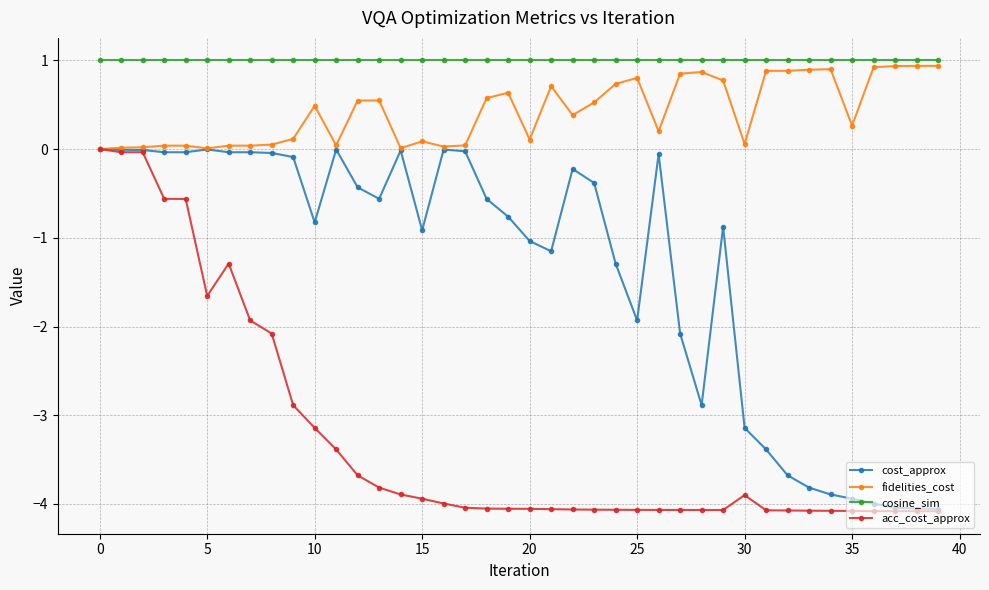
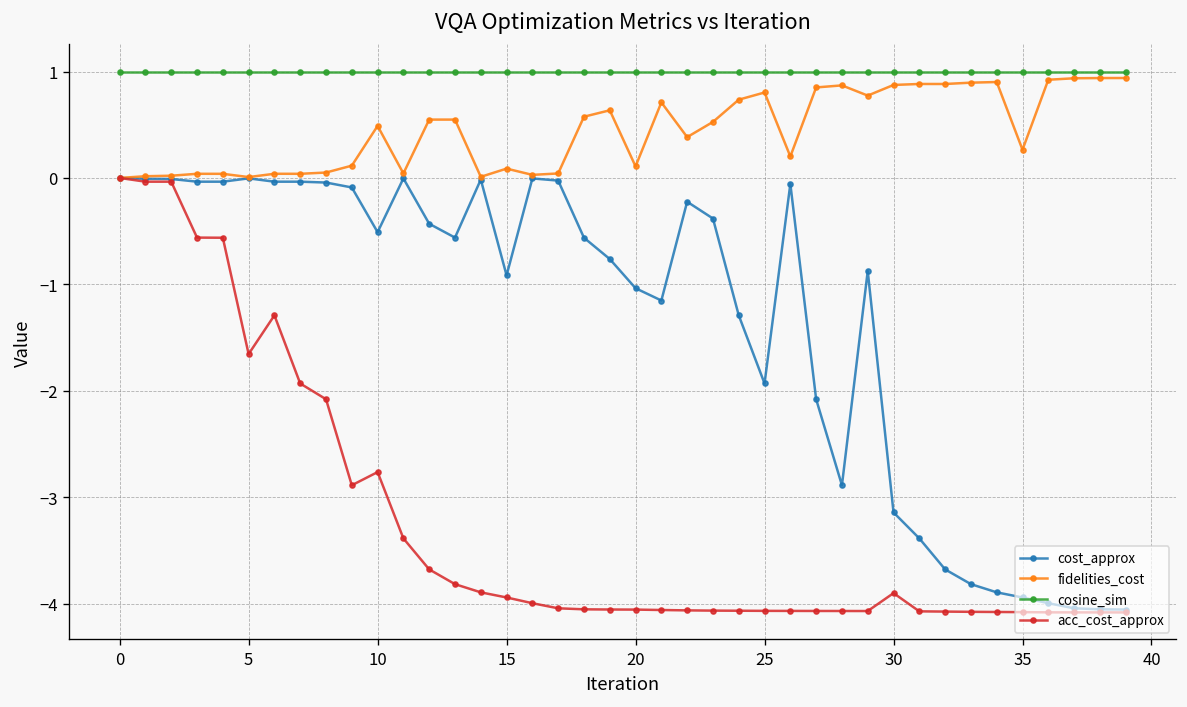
cost_approx, 10: -0.8 -> -0.5
acc_cost_approx, 10: -3.1 -> -2.8
fidelities_cost, 30: 0.1 -> 0.9
